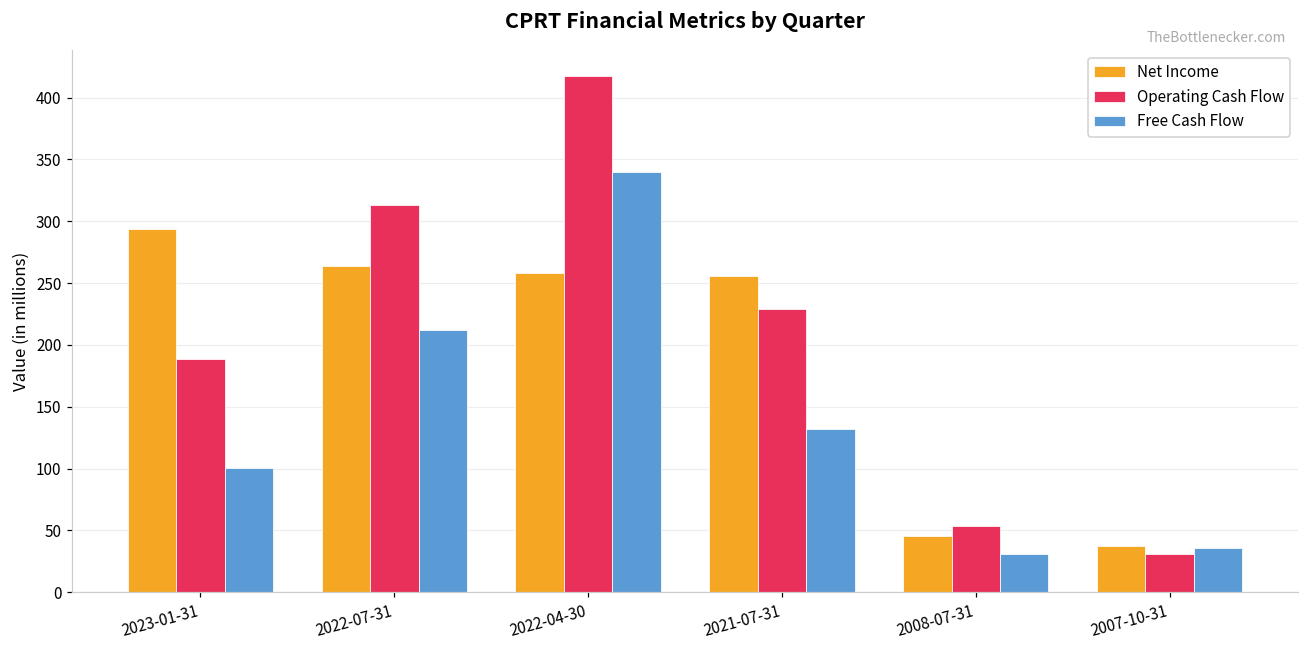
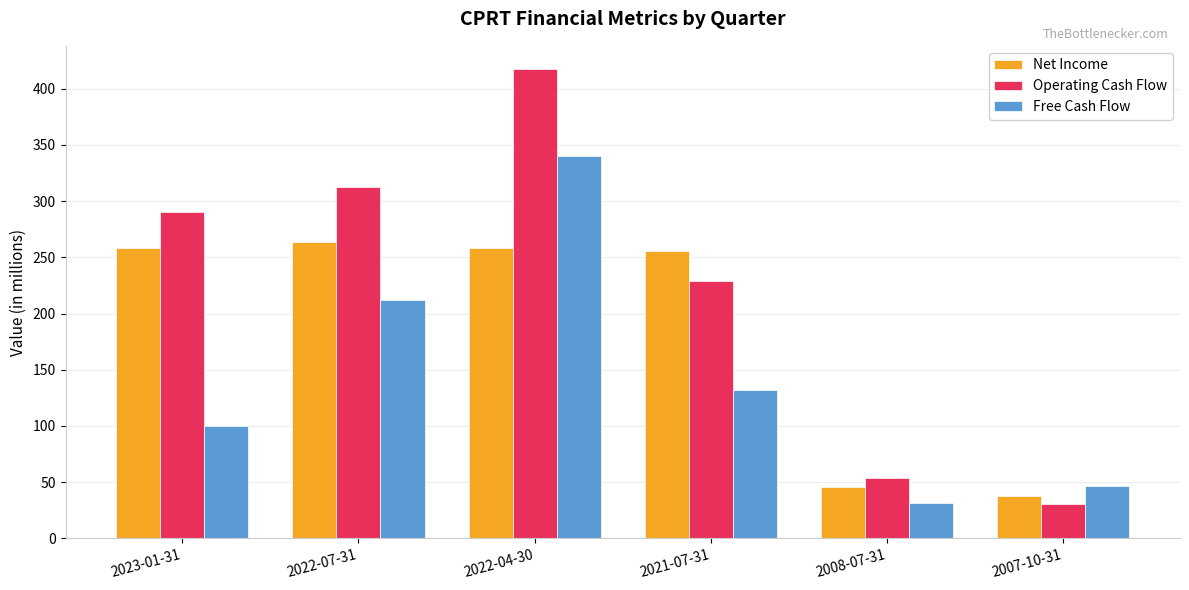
Net Income, 2023-01-31: 294 -> 258
Operating Cash Flow, 2023-01-31: 188 -> 291
Free Cash Flow, 2007-10-31: 36 -> 46
